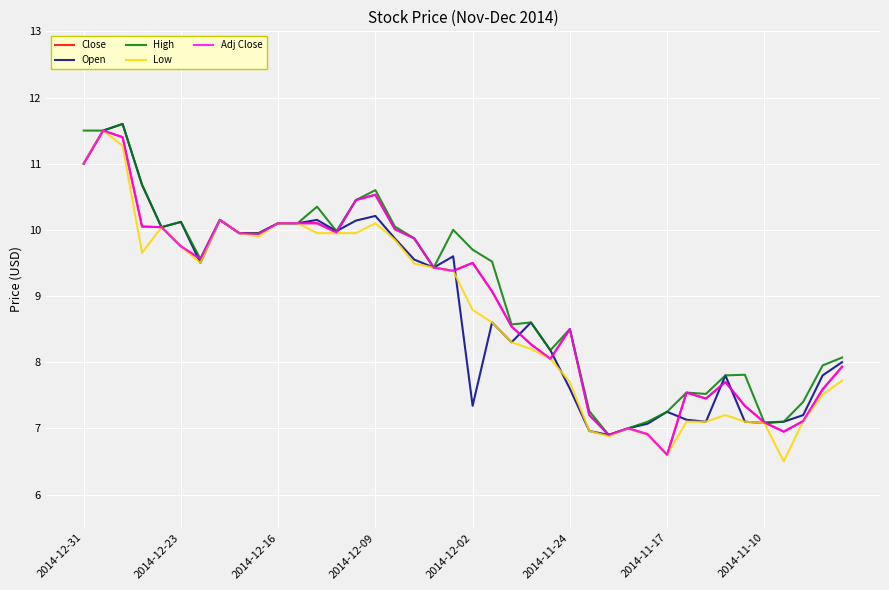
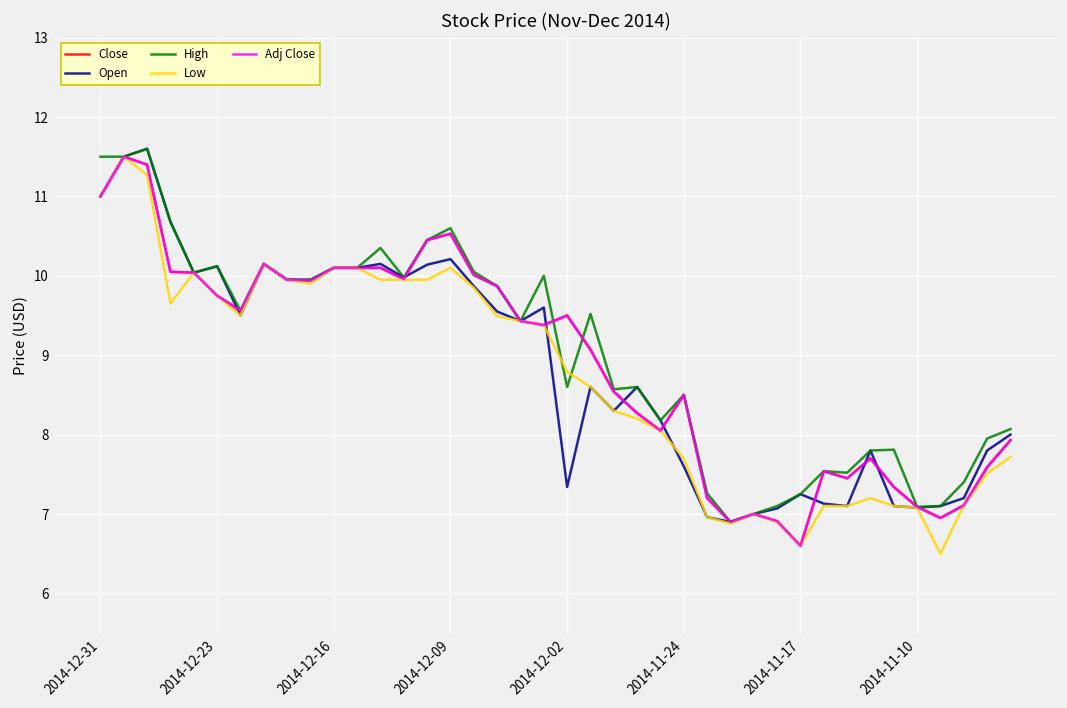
High, 2014-12-02: 9.7 -> 8.6
